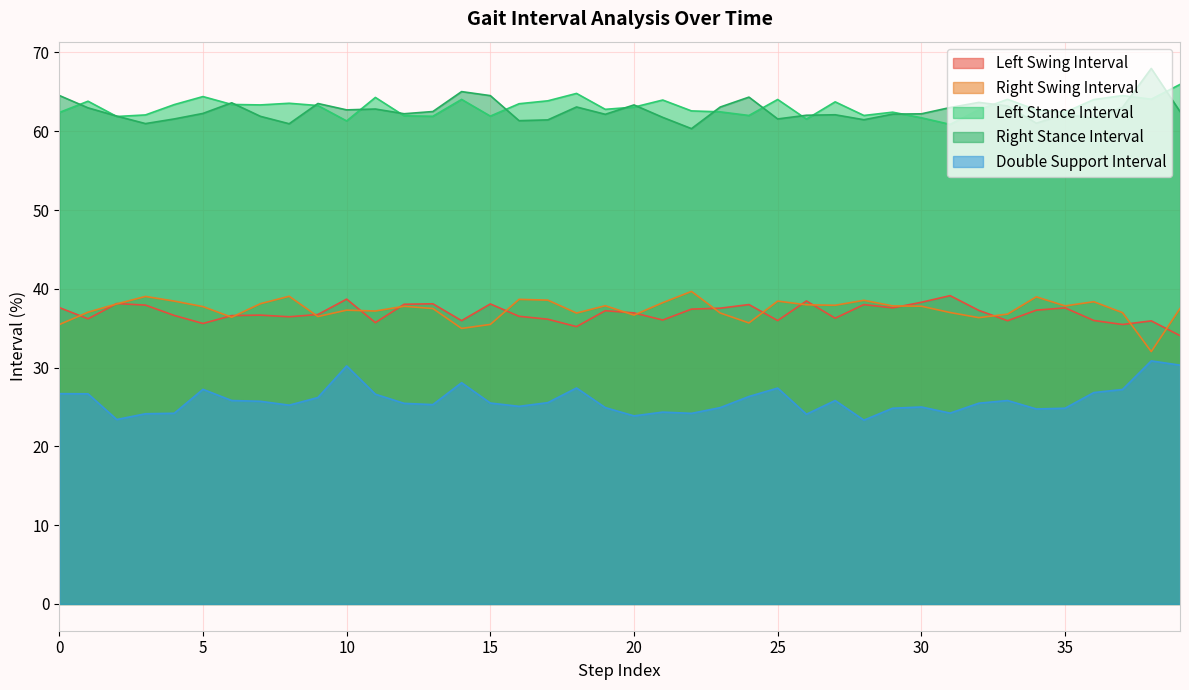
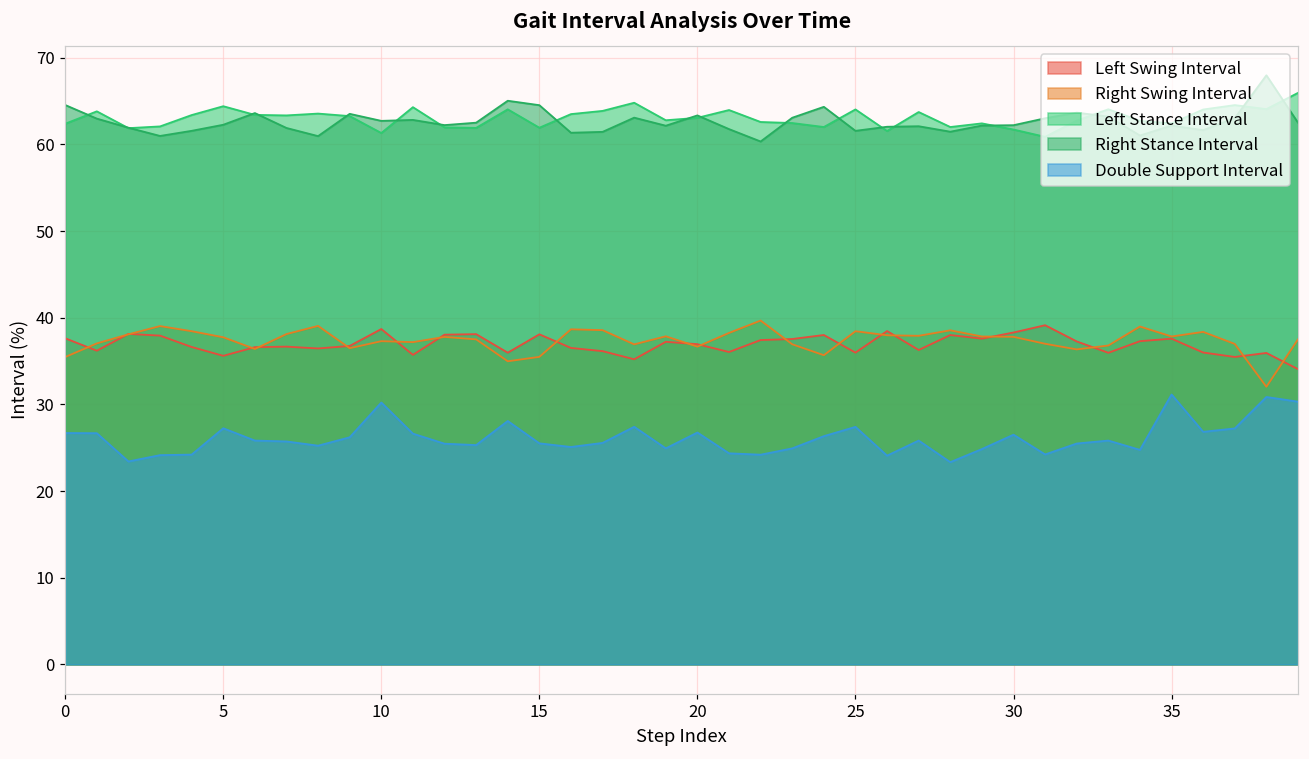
Double Support Interval, 20: 24 -> 27
Double Support Interval, 30: 25 -> 27
Double Support Interval, 35: 25 -> 31
